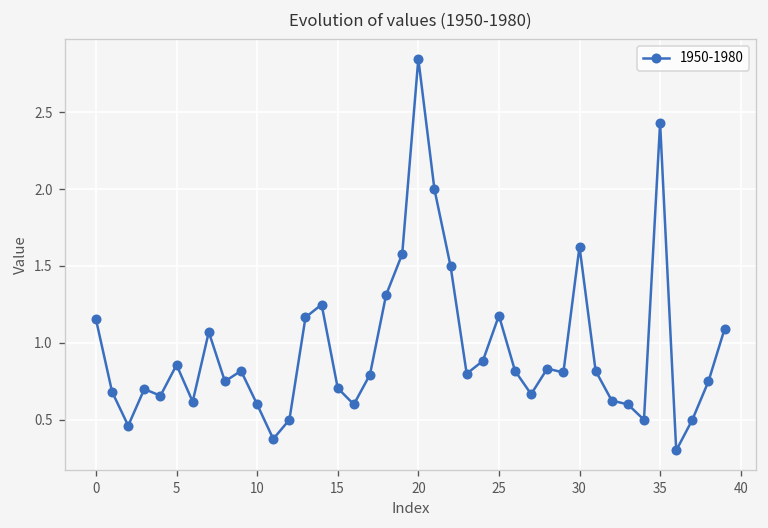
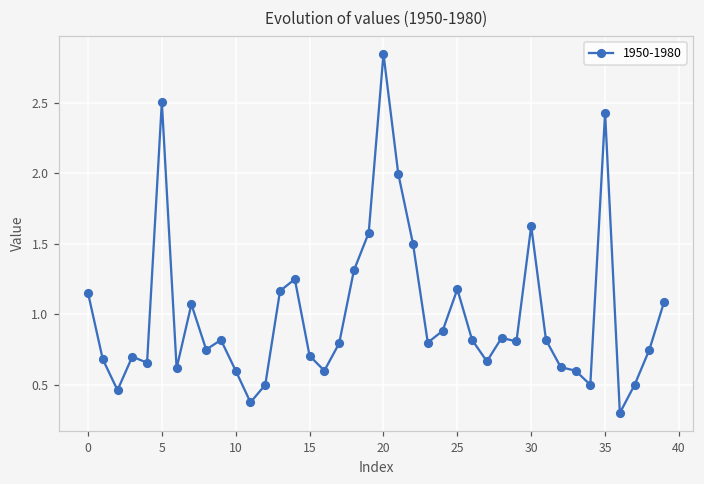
5: 0.86 -> 2.51
